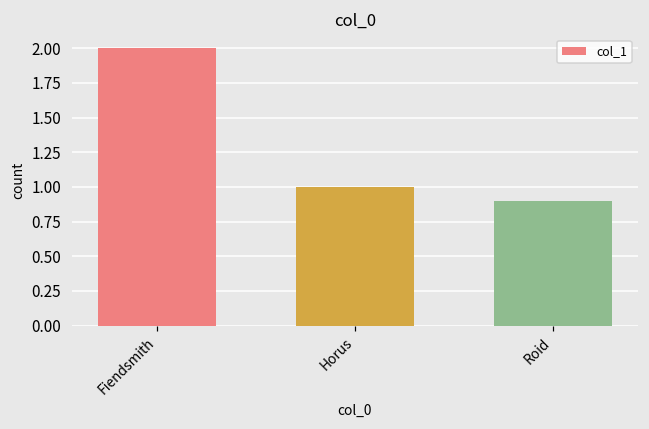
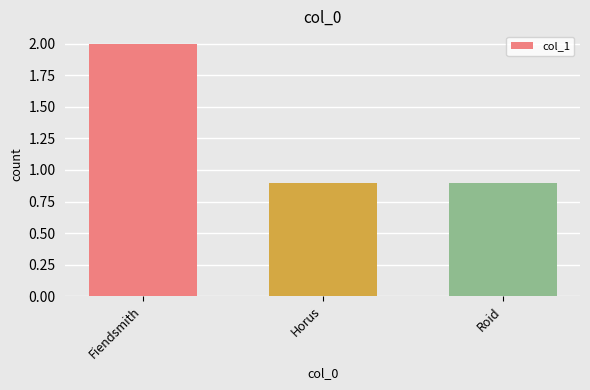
Horus: 1.0 -> 0.9
